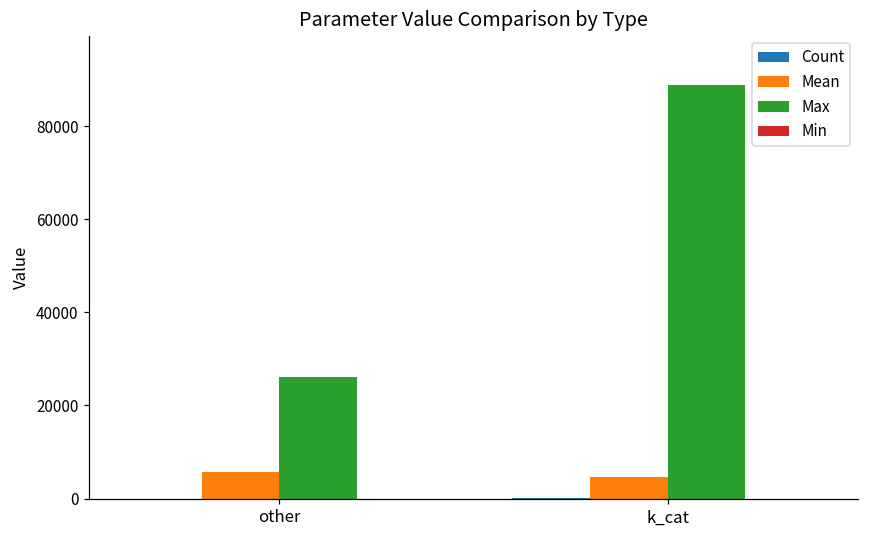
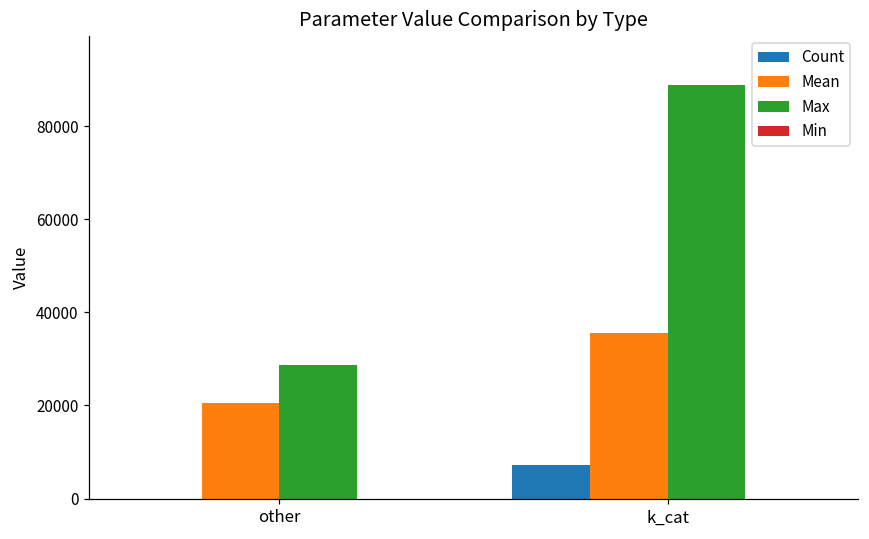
Mean, other: 6000 -> 21000
Max, other: 26000 -> 29000
Count, k_cat: 0 -> 7000
Mean, k_cat: 5000 -> 36000
